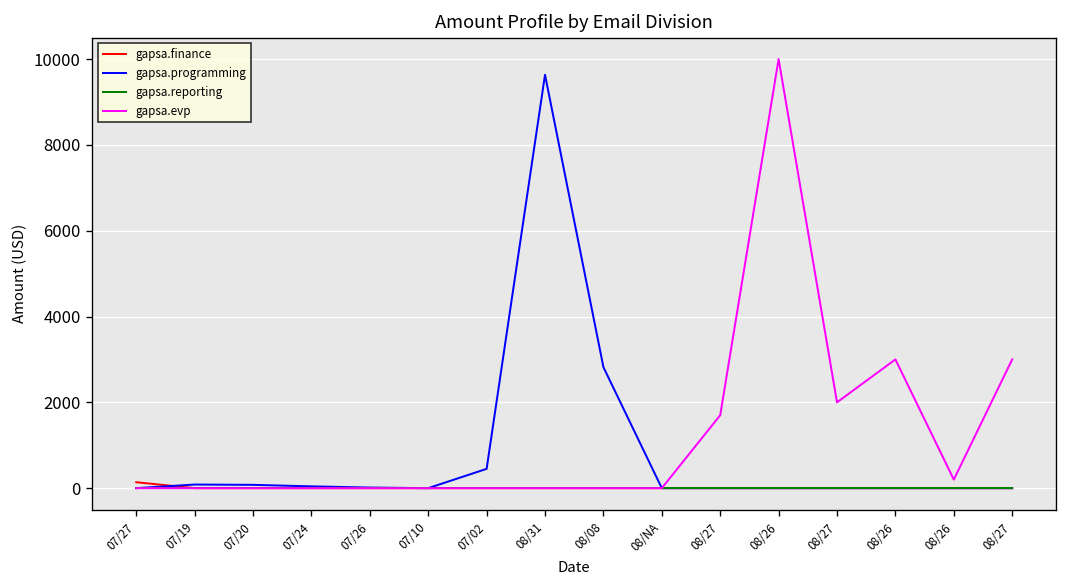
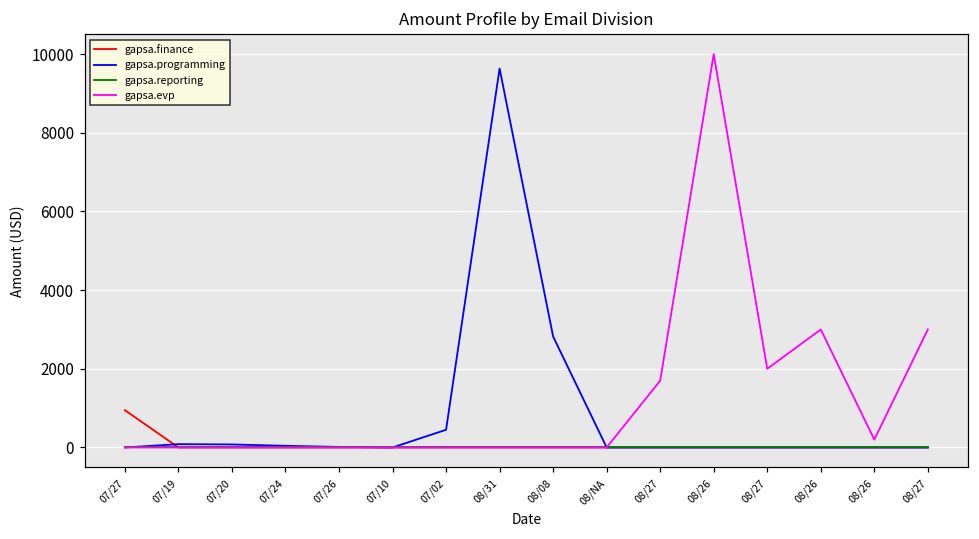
gapsa.finance, 07/27: 100 -> 900
